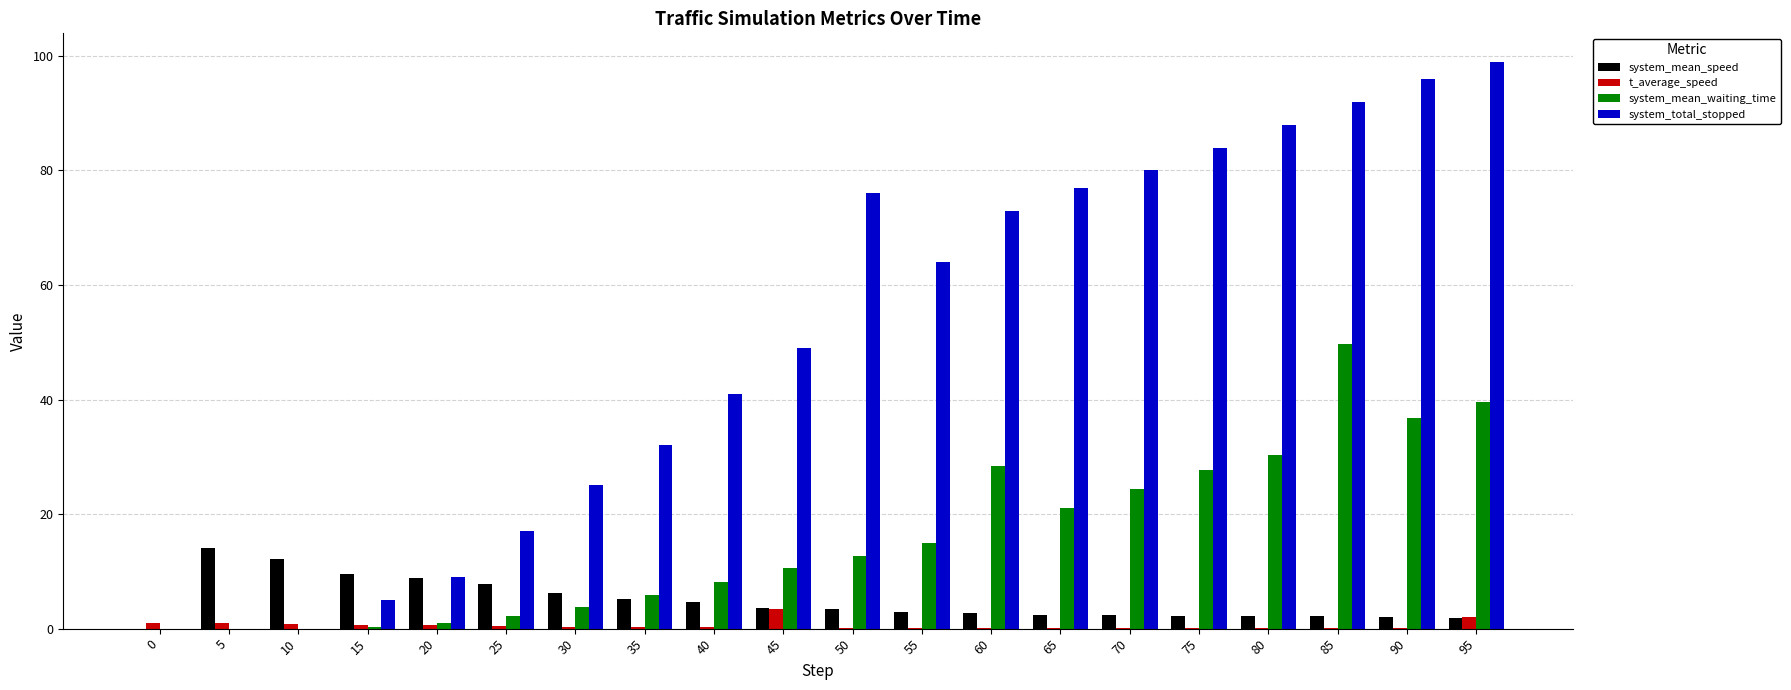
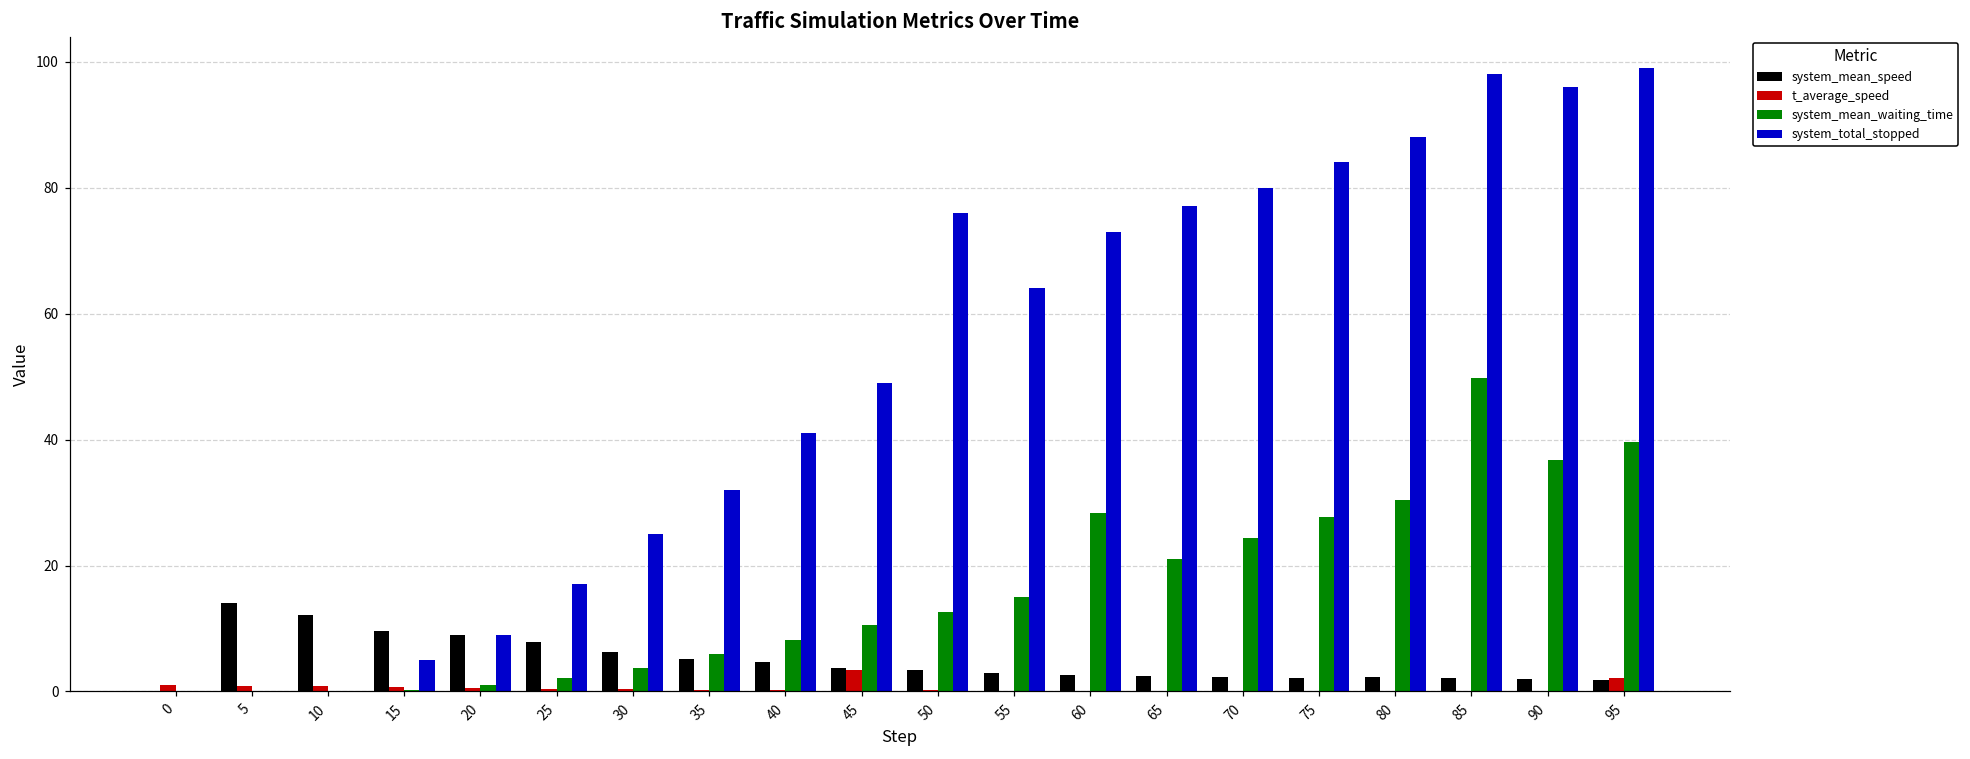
system_total_stopped, 85: 92 -> 98
